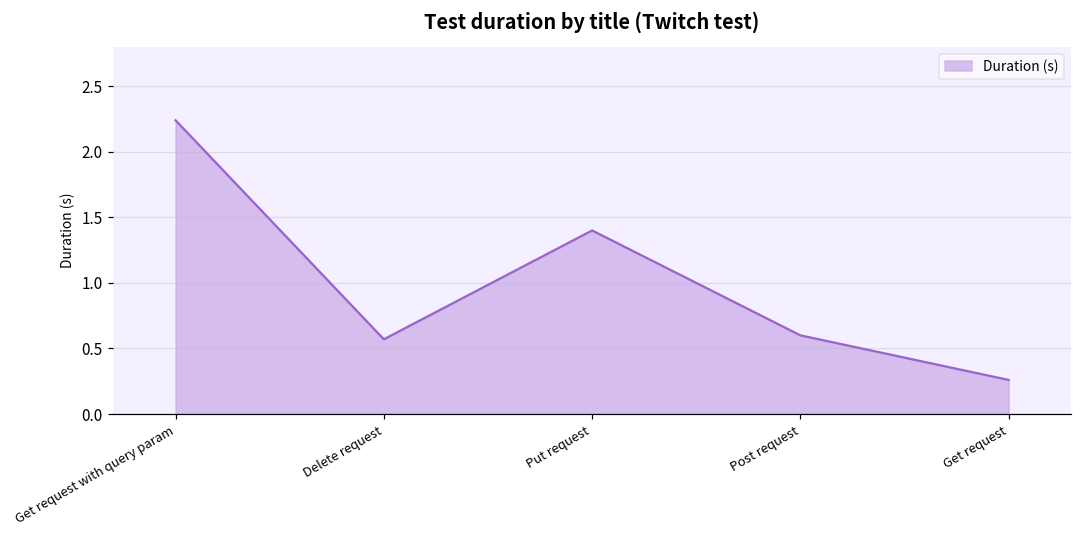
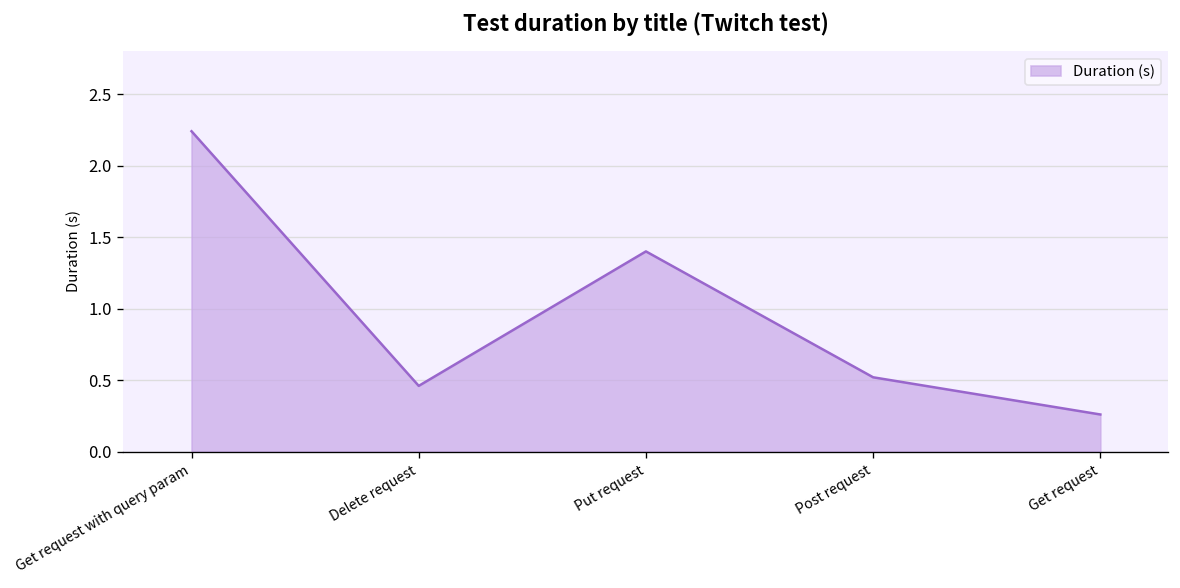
Delete request: 0.57 -> 0.46
Post request: 0.60 -> 0.52
